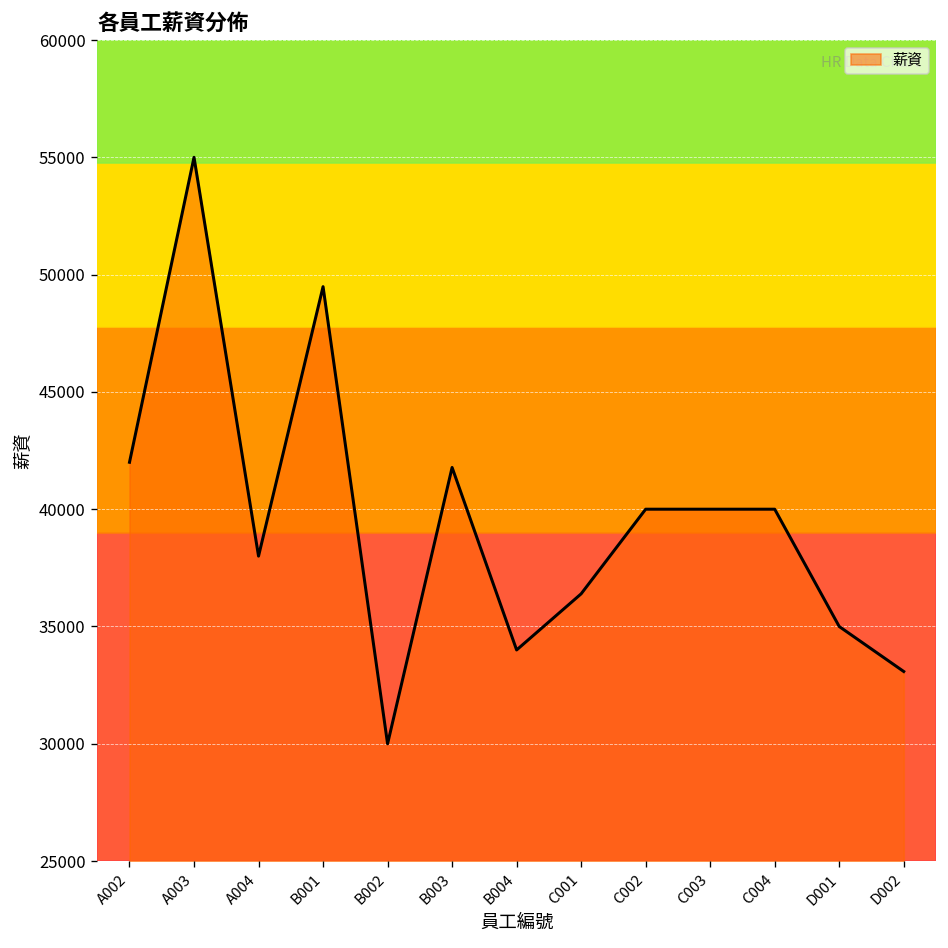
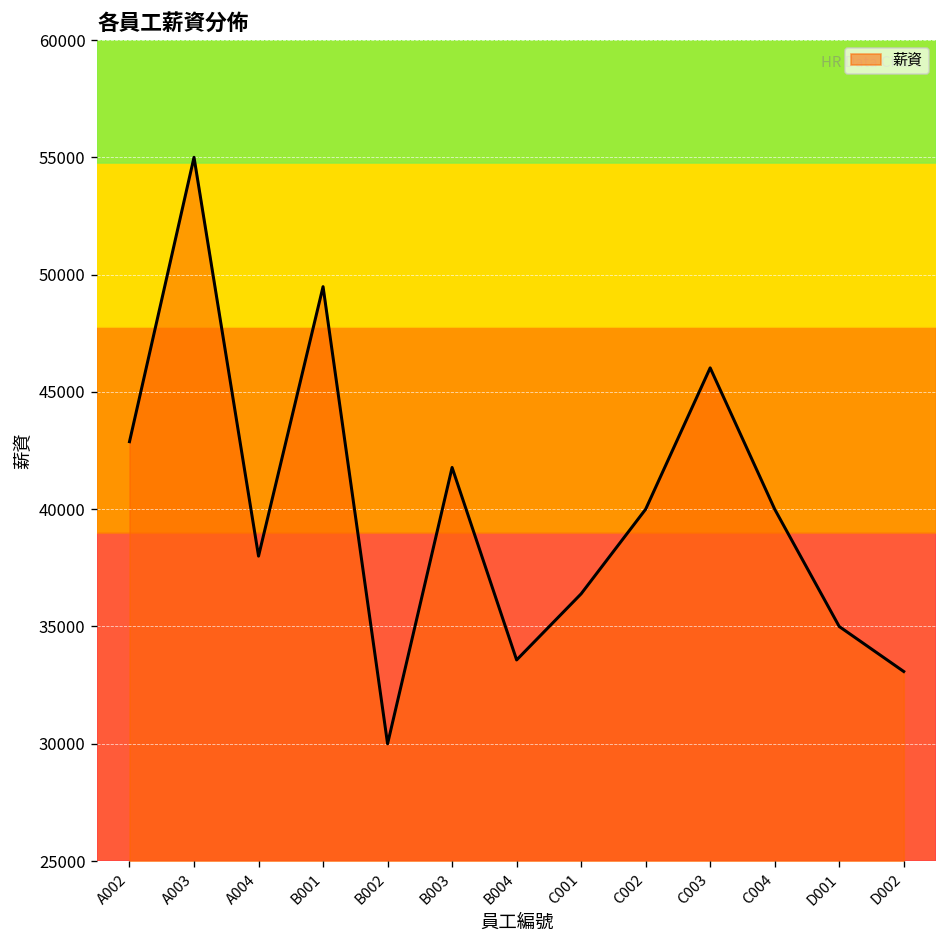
A002: 42000 -> 42900
B004: 34000 -> 33600
C003: 40000 -> 46000
